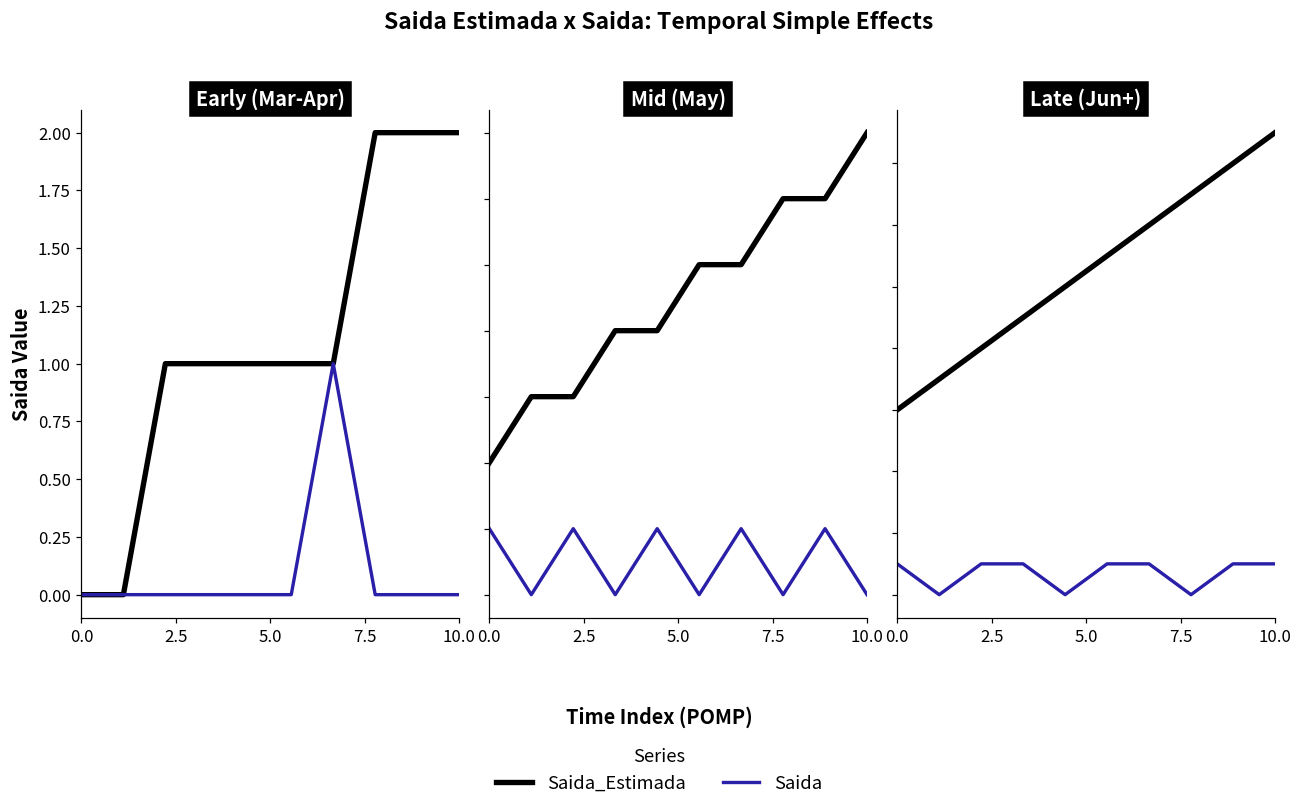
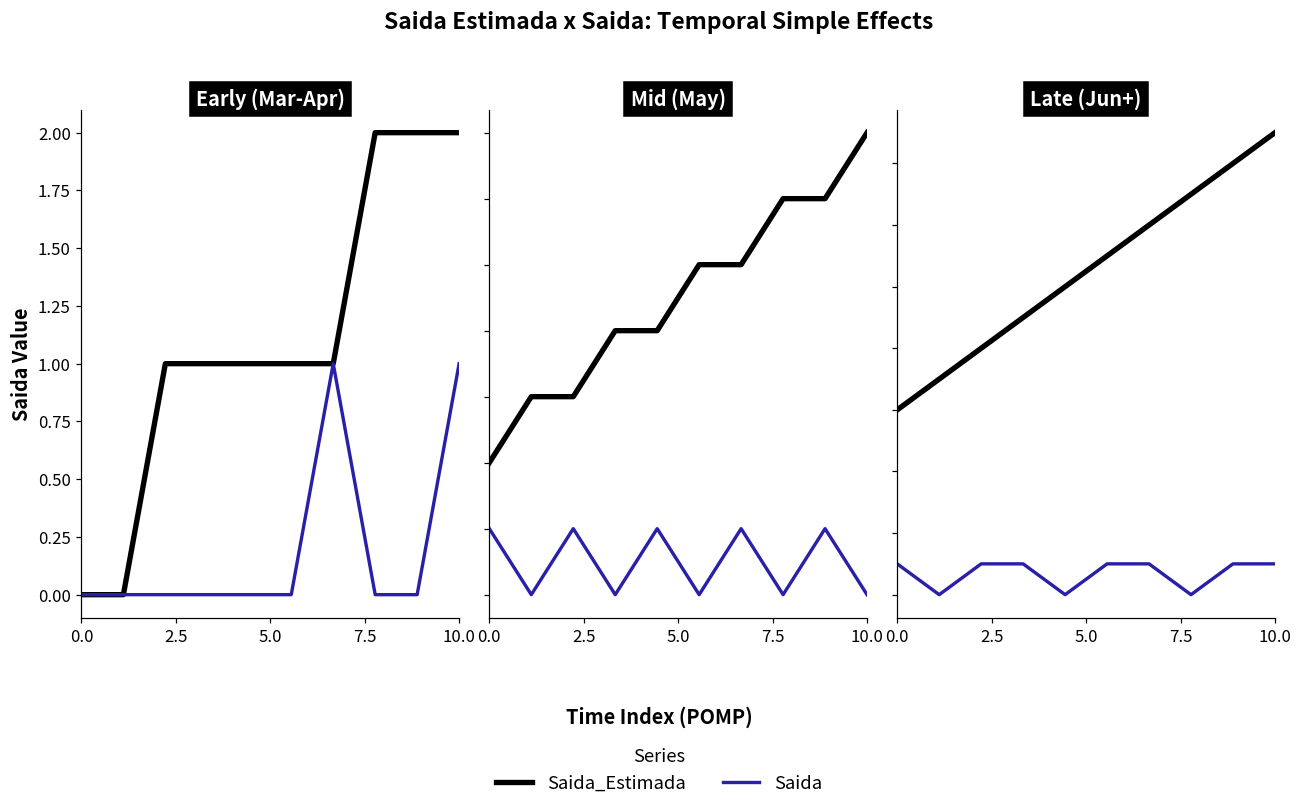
Early (Mar-Apr), Saida, 10.0: 0 -> 1
